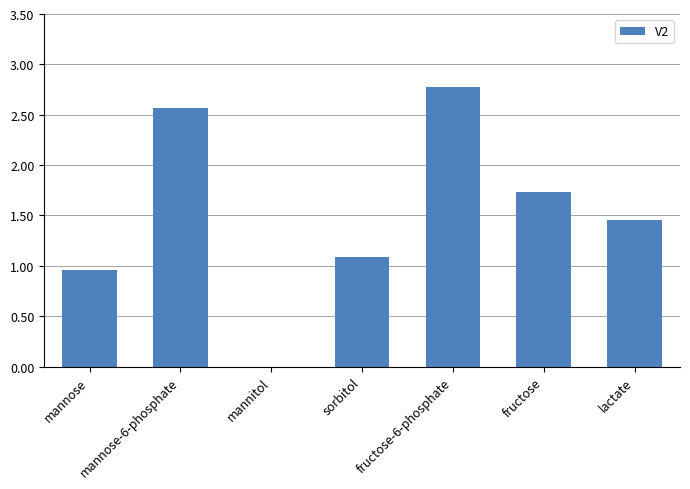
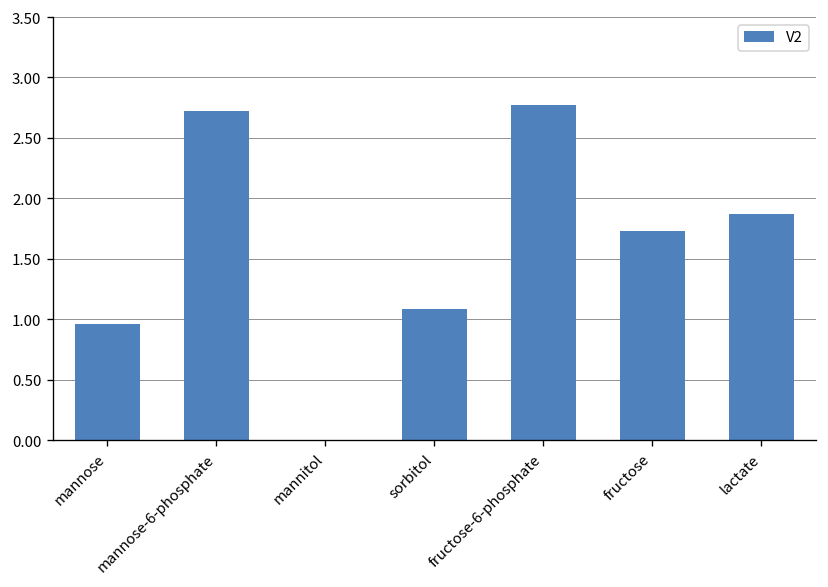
mannose-6-phosphate: 2.56 -> 2.72
lactate: 1.45 -> 1.87
